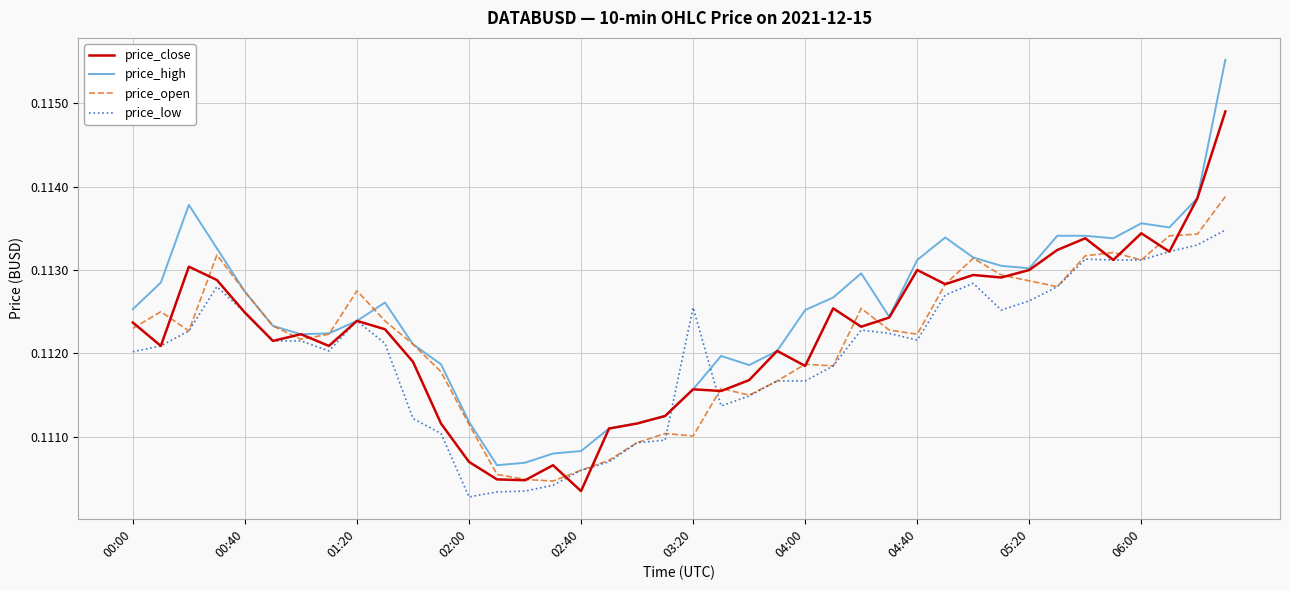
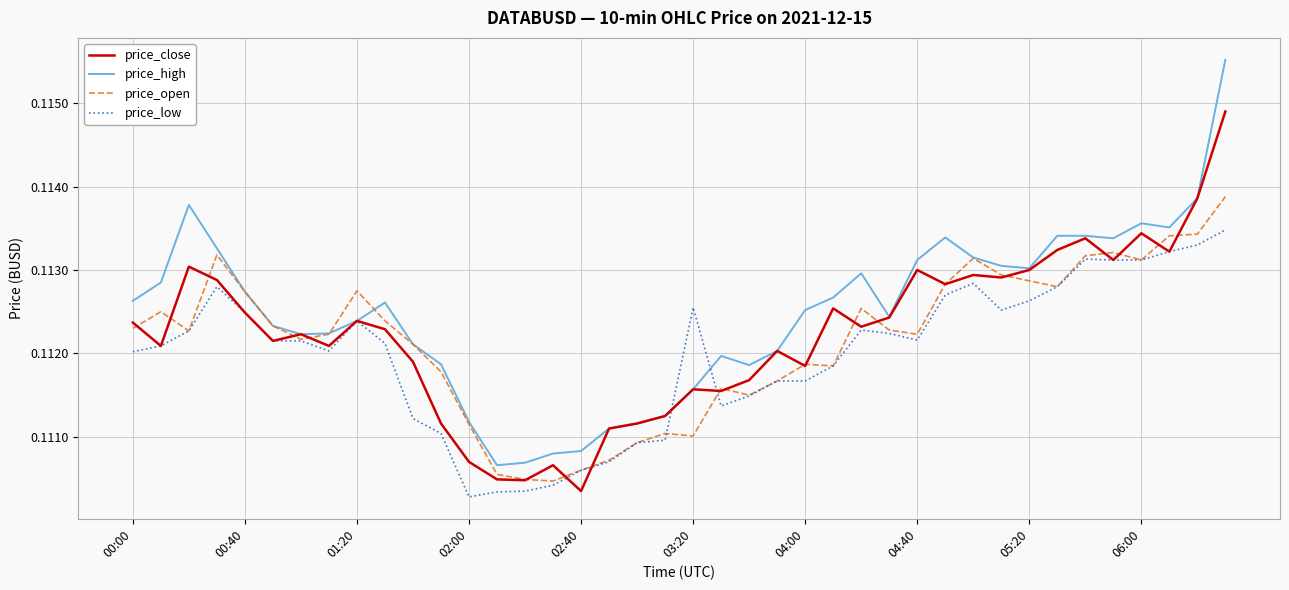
price_high, 00:00: 0.1125 -> 0.1126
